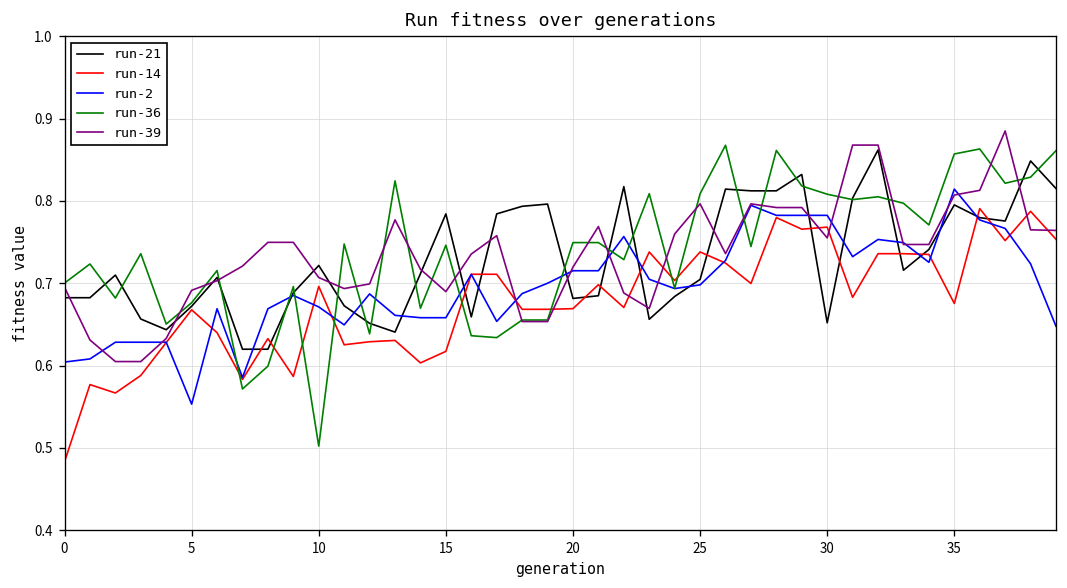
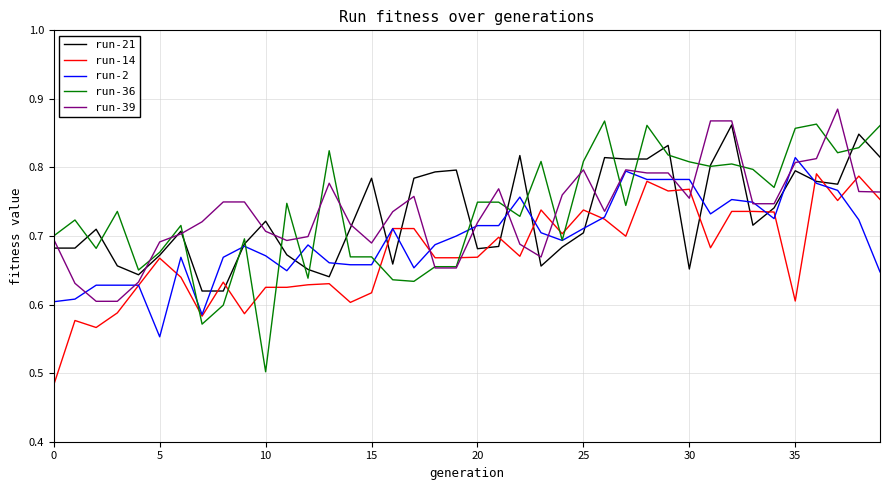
run-14, 10: 0.70 -> 0.63
run-36, 15: 0.75 -> 0.67
run-2, 25: 0.70 -> 0.71
run-14, 35: 0.68 -> 0.61
